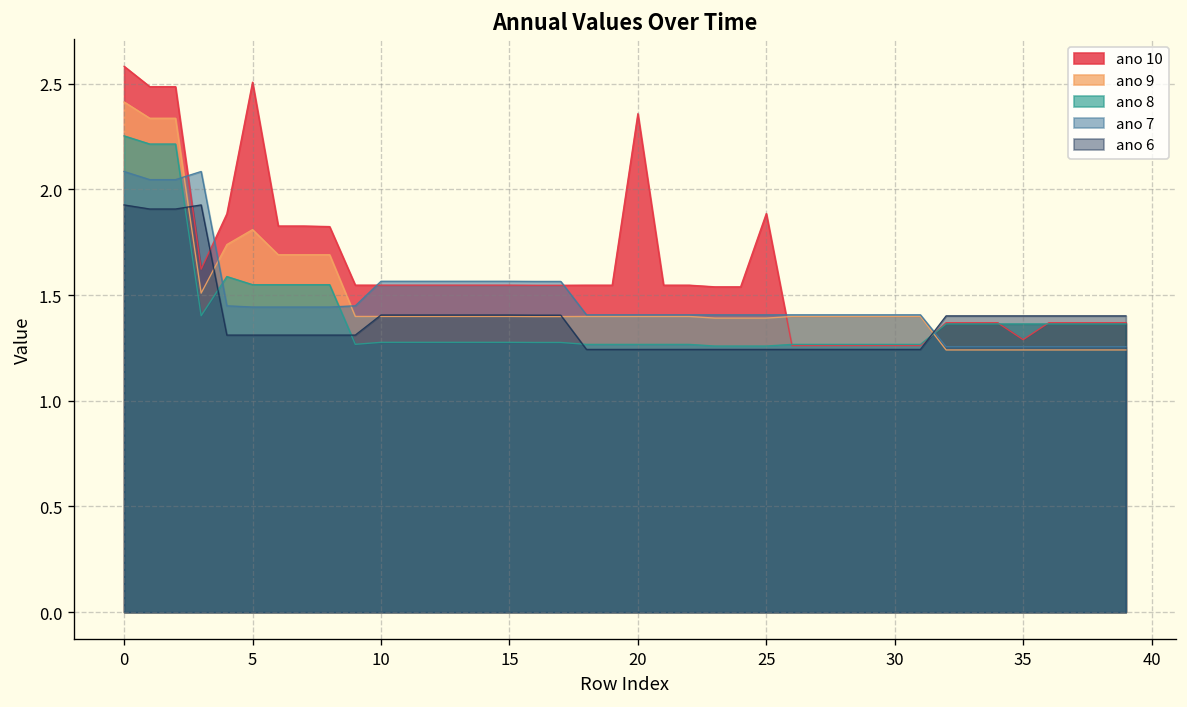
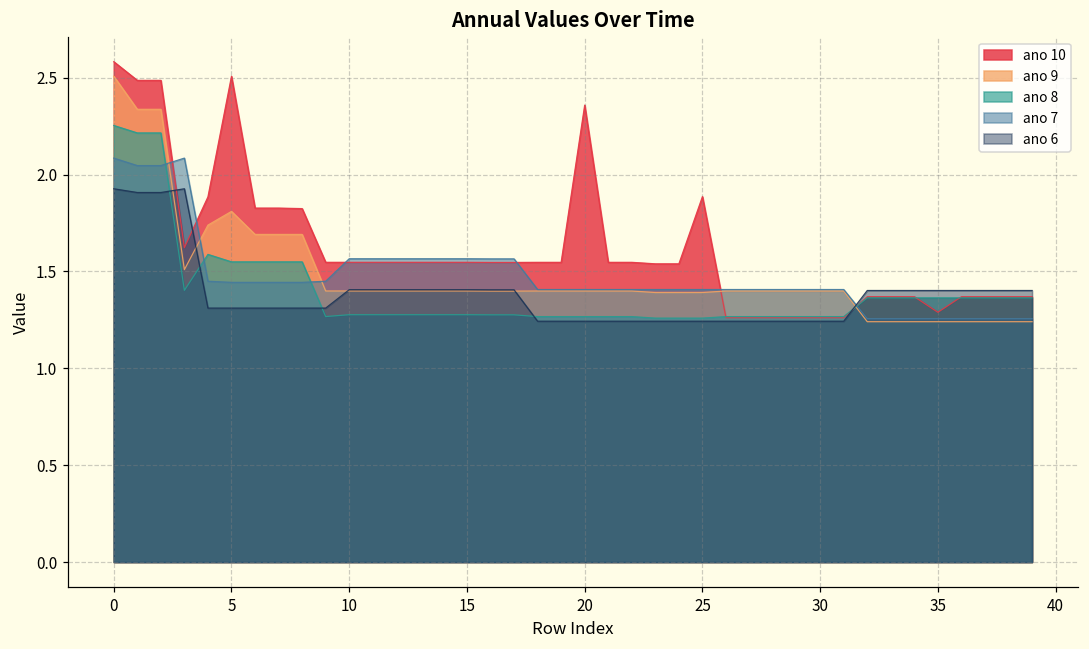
ano 9, 0: 2.41 -> 2.51
